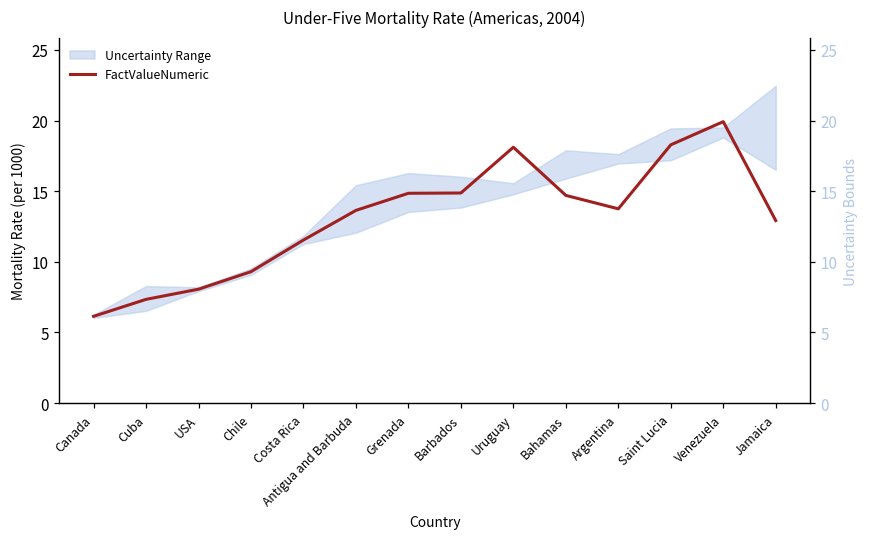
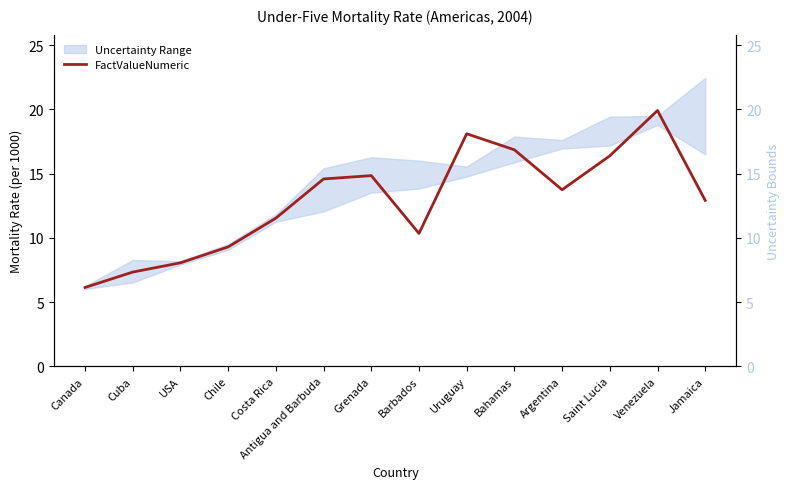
FactValueNumeric, Antigua and Barbuda: 13.6 -> 14.6
FactValueNumeric, Barbados: 14.9 -> 10.4
FactValueNumeric, Bahamas: 14.7 -> 16.9
FactValueNumeric, Saint Lucia: 18.3 -> 16.4
